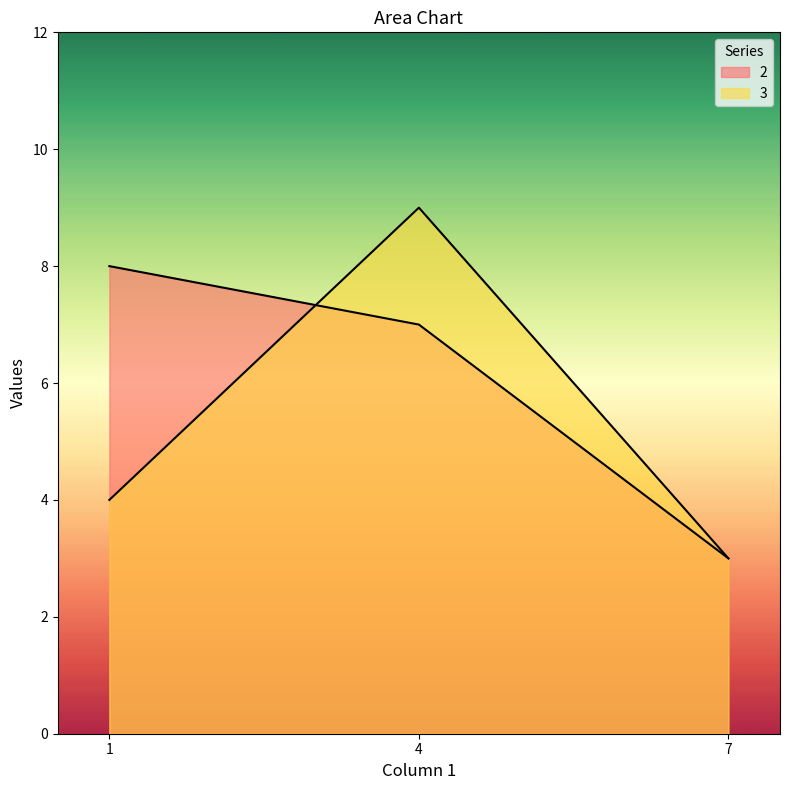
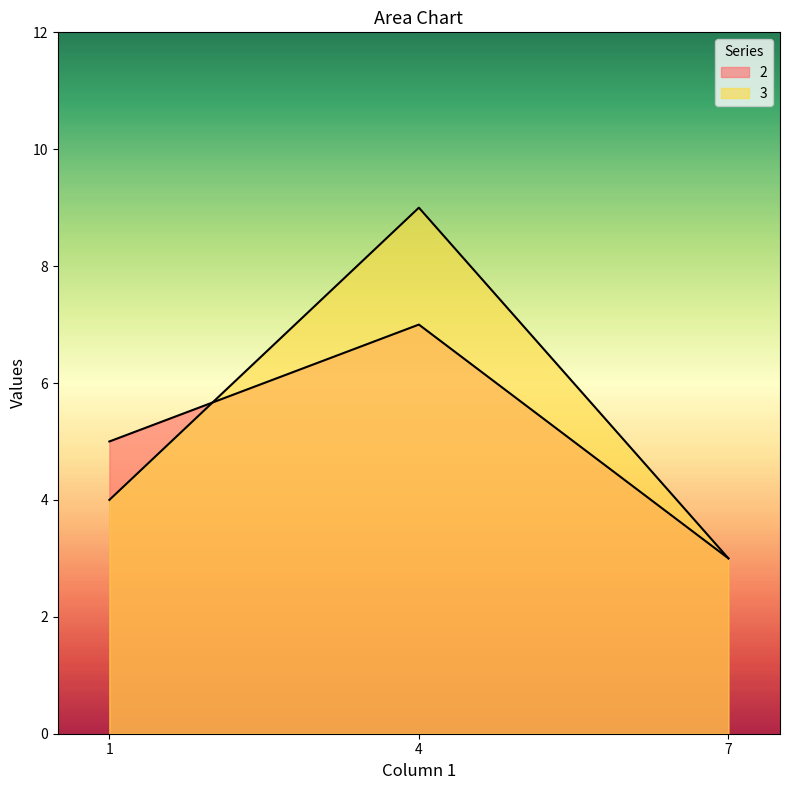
2, 1: 8 -> 5
